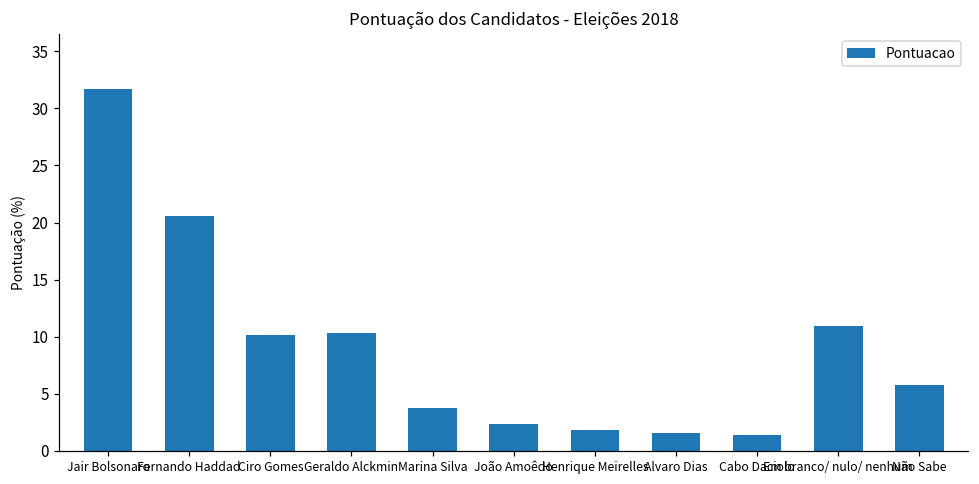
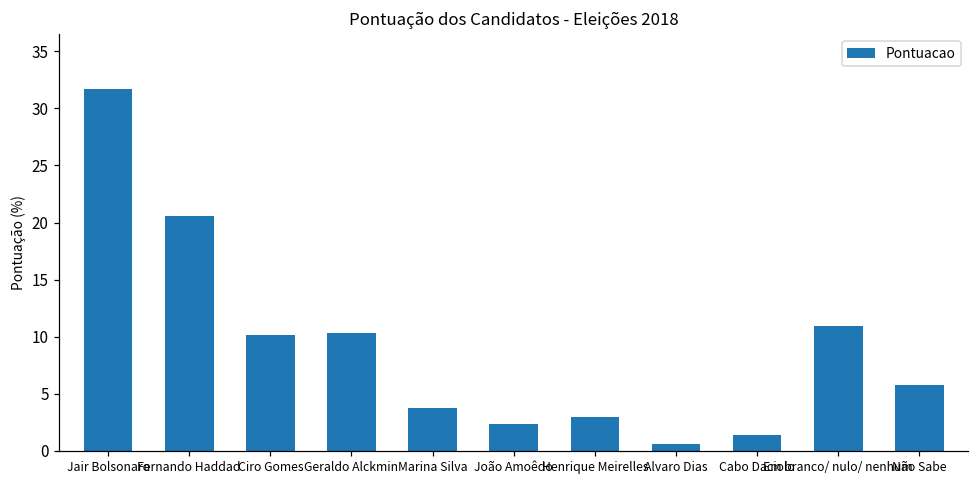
Henrique Meirelles: 1.8 -> 3.0
Alvaro Dias: 1.6 -> 0.6
